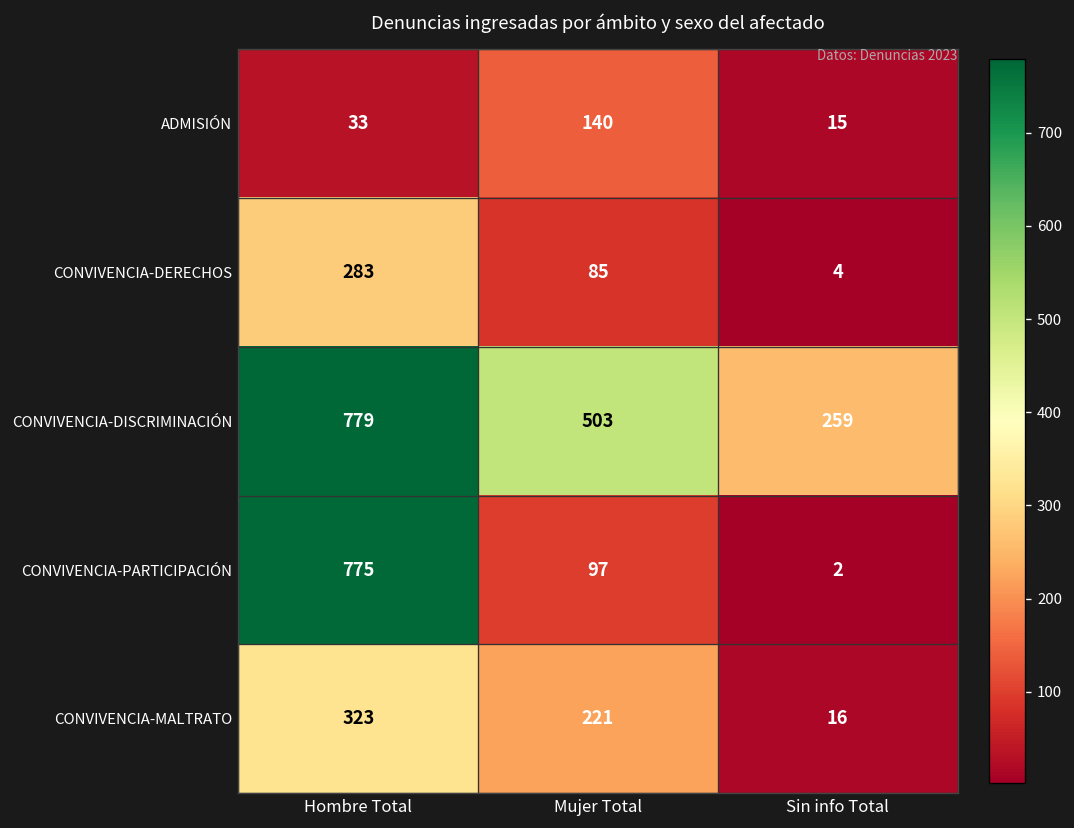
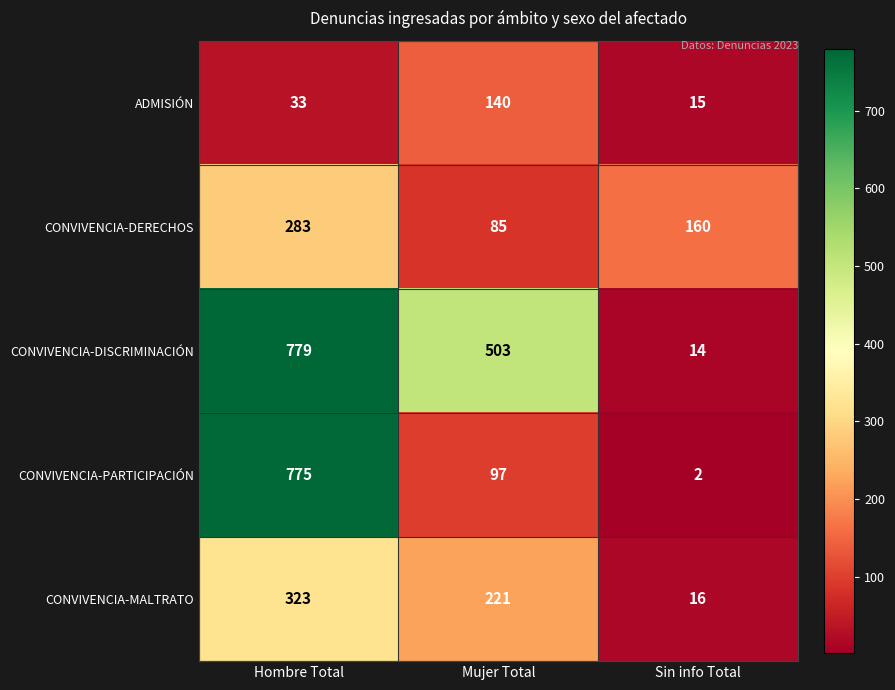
CONVIVENCIA-DERECHOS, Sin info Total: 4 -> 160
CONVIVENCIA-DISCRIMINACIÓN, Sin info Total: 259 -> 14
